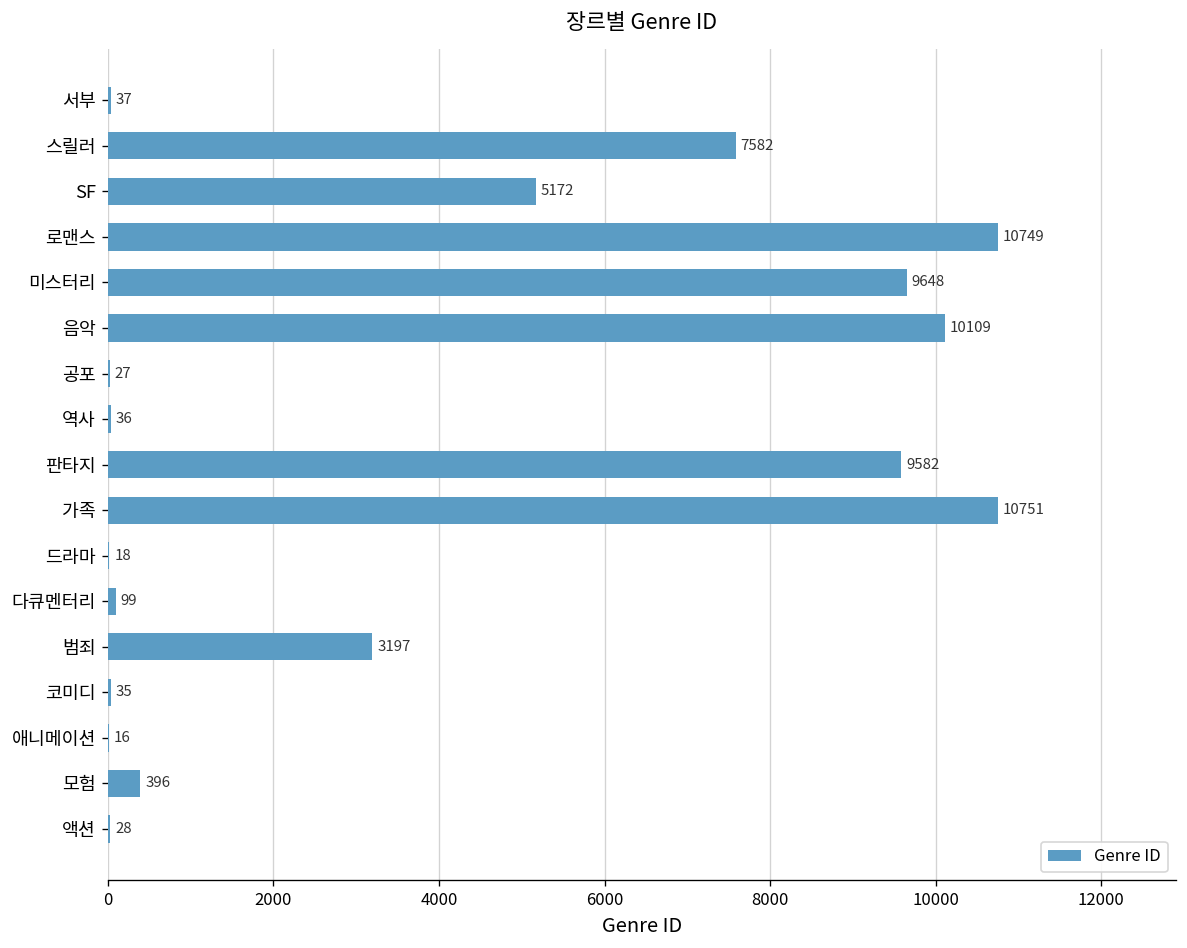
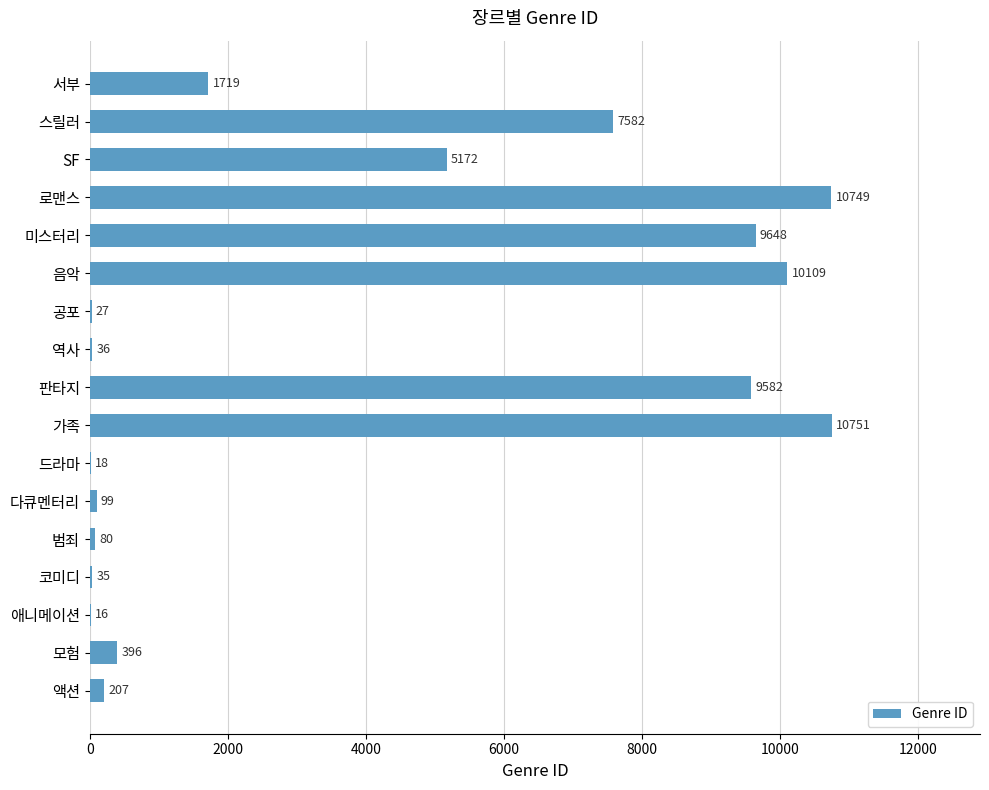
서부: 37 -> 1719
범죄: 3197 -> 80
액션: 28 -> 207
